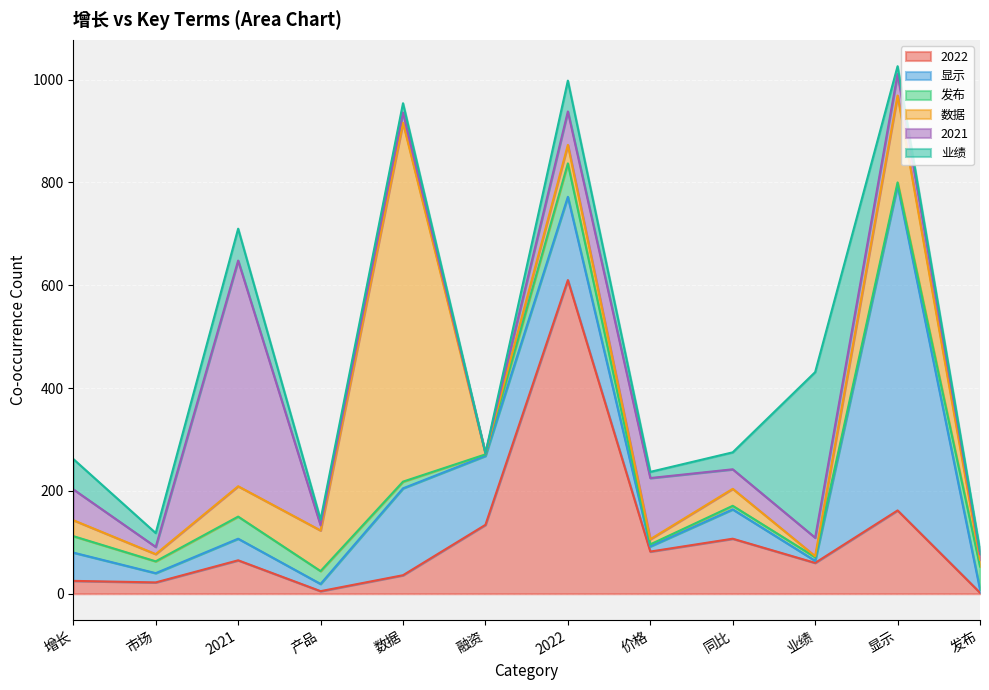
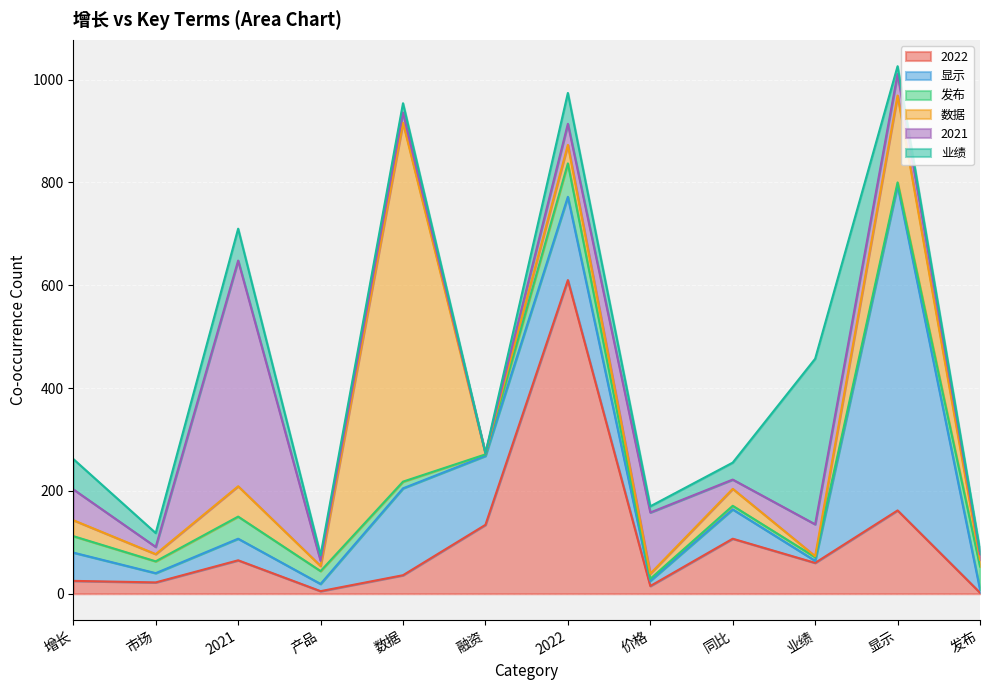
数据, 产品: 80 -> 10
2021, 2022: 70 -> 40
2022, 价格: 80 -> 20
2021, 同比: 40 -> 20
2021, 业绩: 40 -> 60
